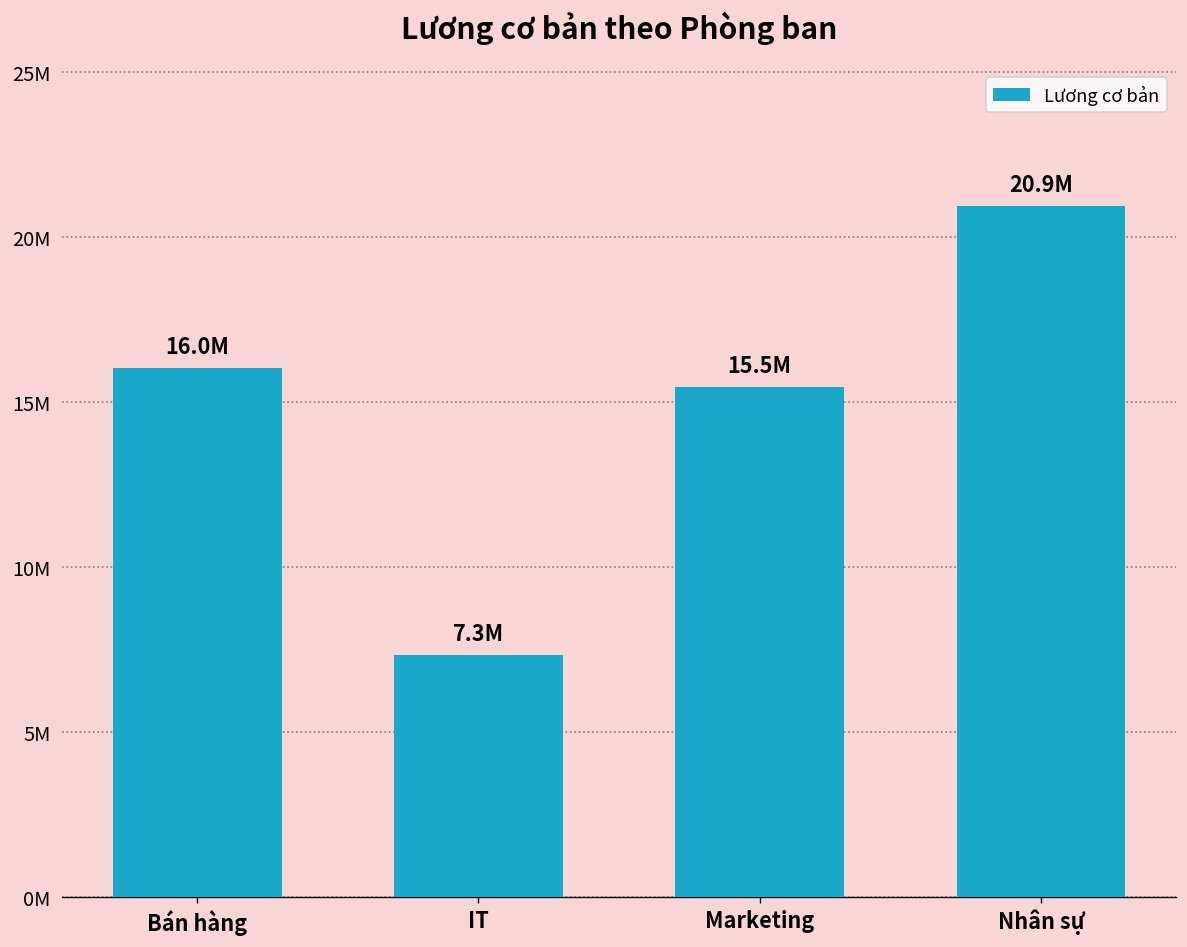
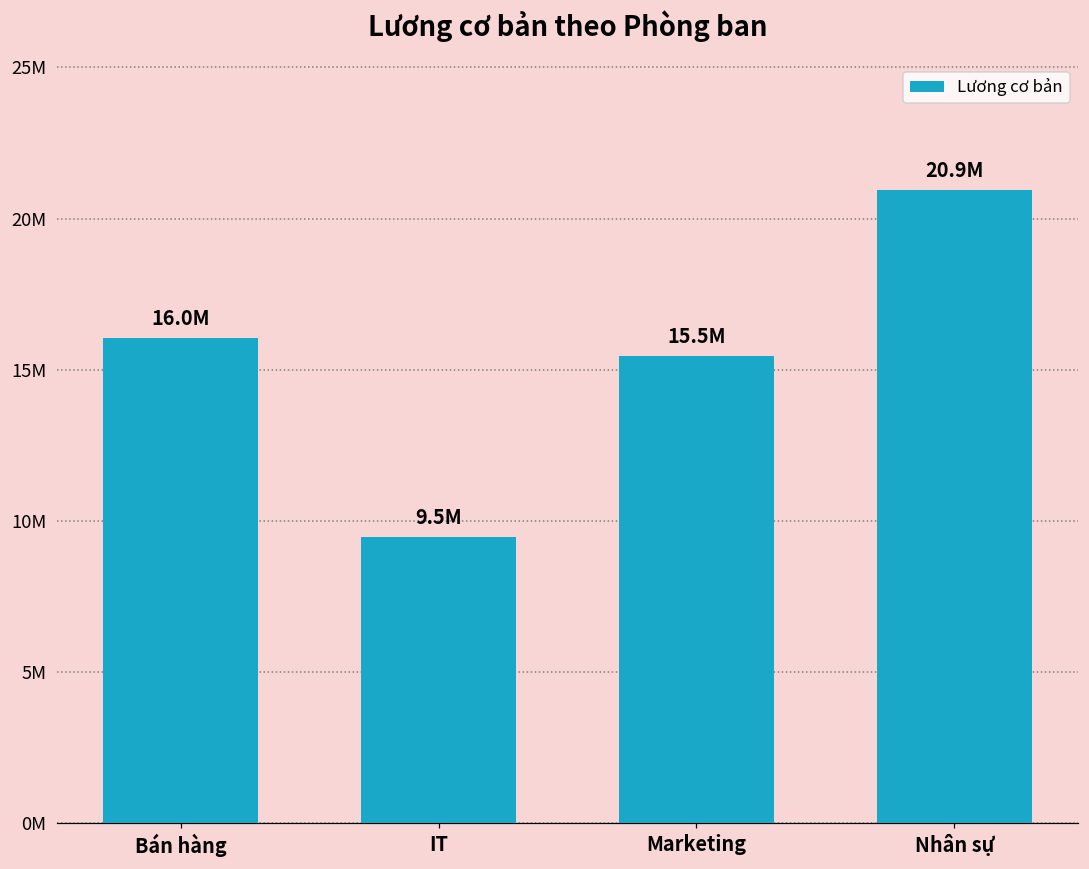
IT: 7.3M -> 9.5M
